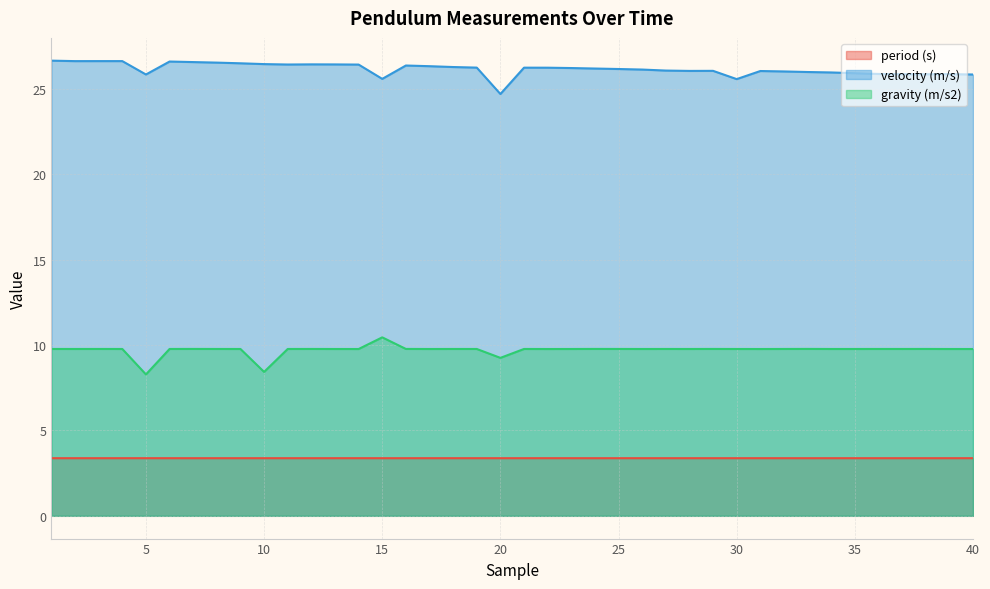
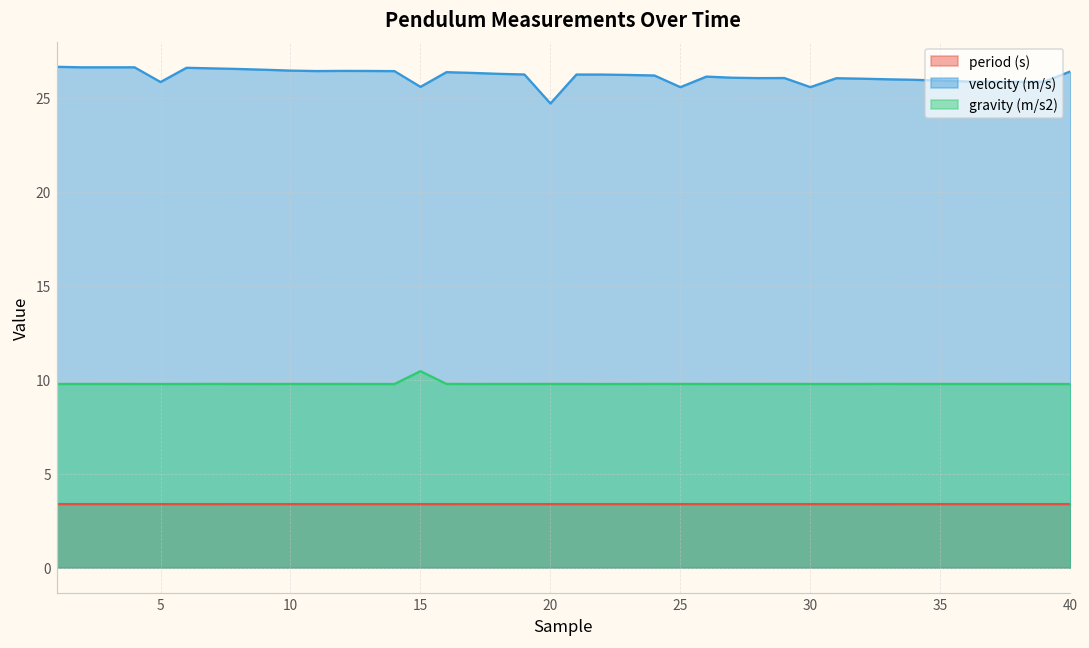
gravity (m/s2), 5: 8.3 -> 9.8
gravity (m/s2), 10: 8.4 -> 9.8
gravity (m/s2), 20: 9.2 -> 9.8
velocity (m/s), 25: 26.2 -> 25.6
velocity (m/s), 40: 25.8 -> 26.4
